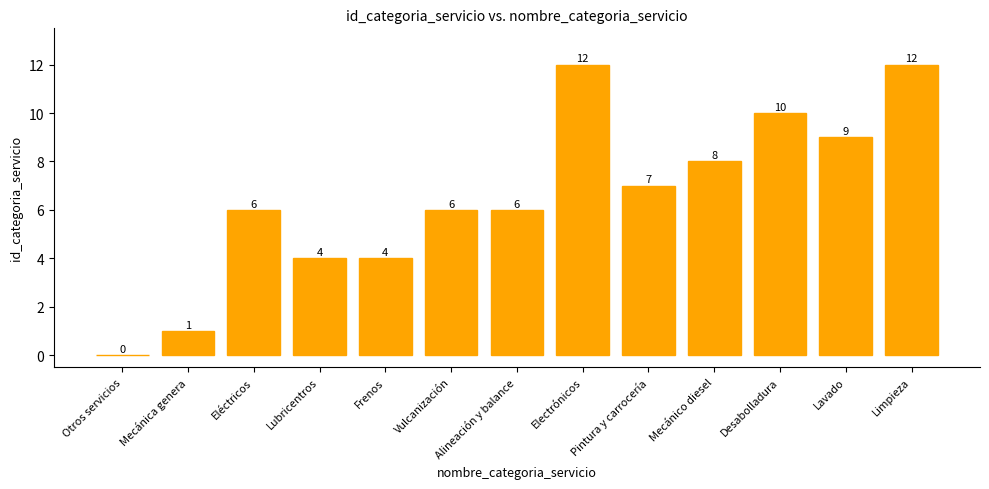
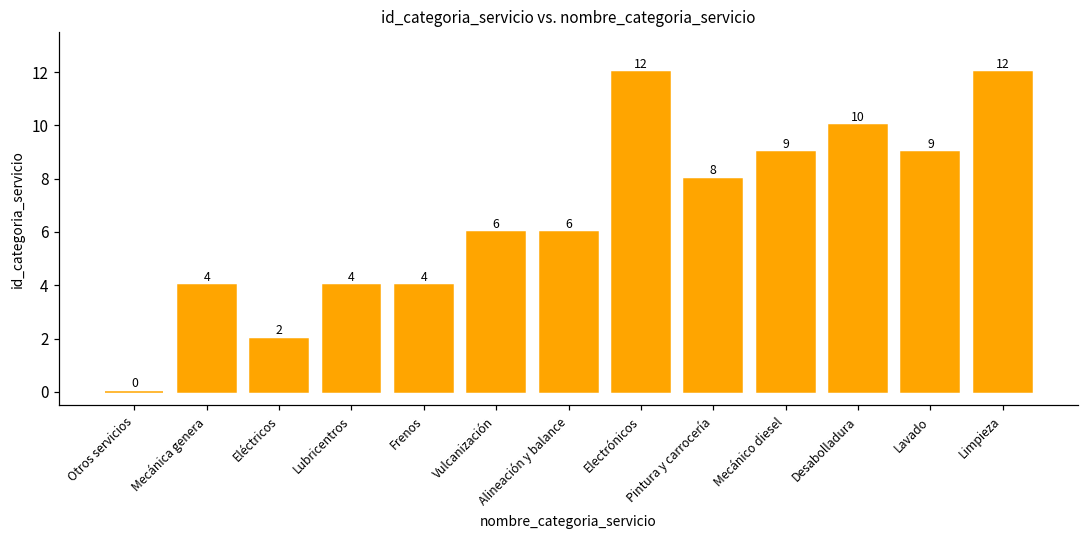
Mecánica genera: 1 -> 4
Eléctricos: 6 -> 2
Pintura y carrocería: 7 -> 8
Mecánico diesel: 8 -> 9
